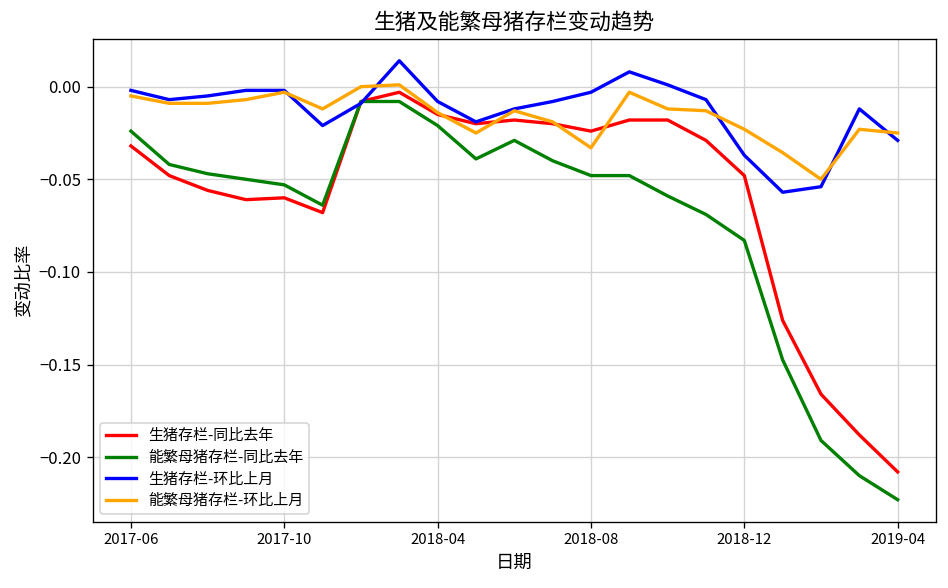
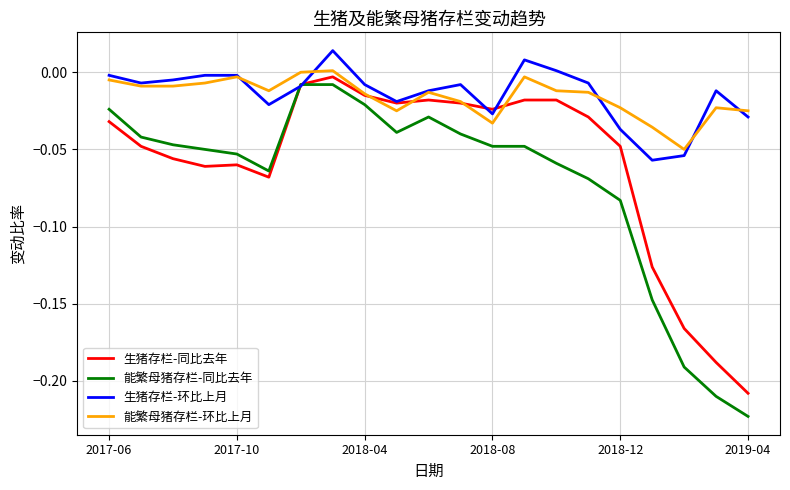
生猪存栏-环比上月, 2018-08: -0.003 -> -0.027
